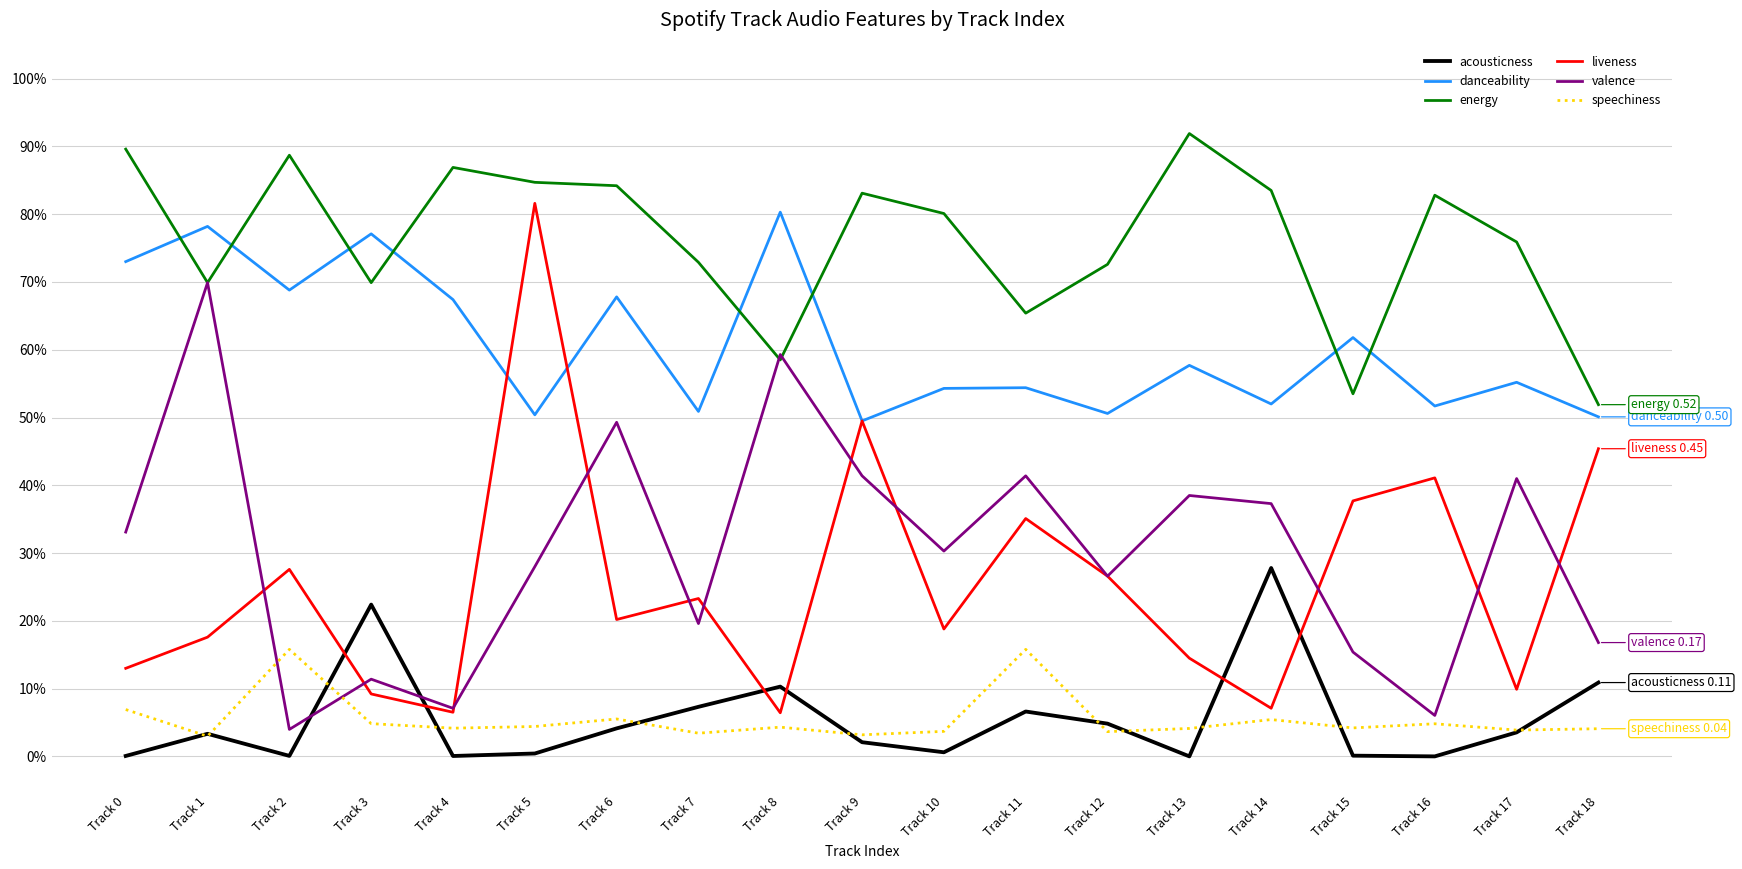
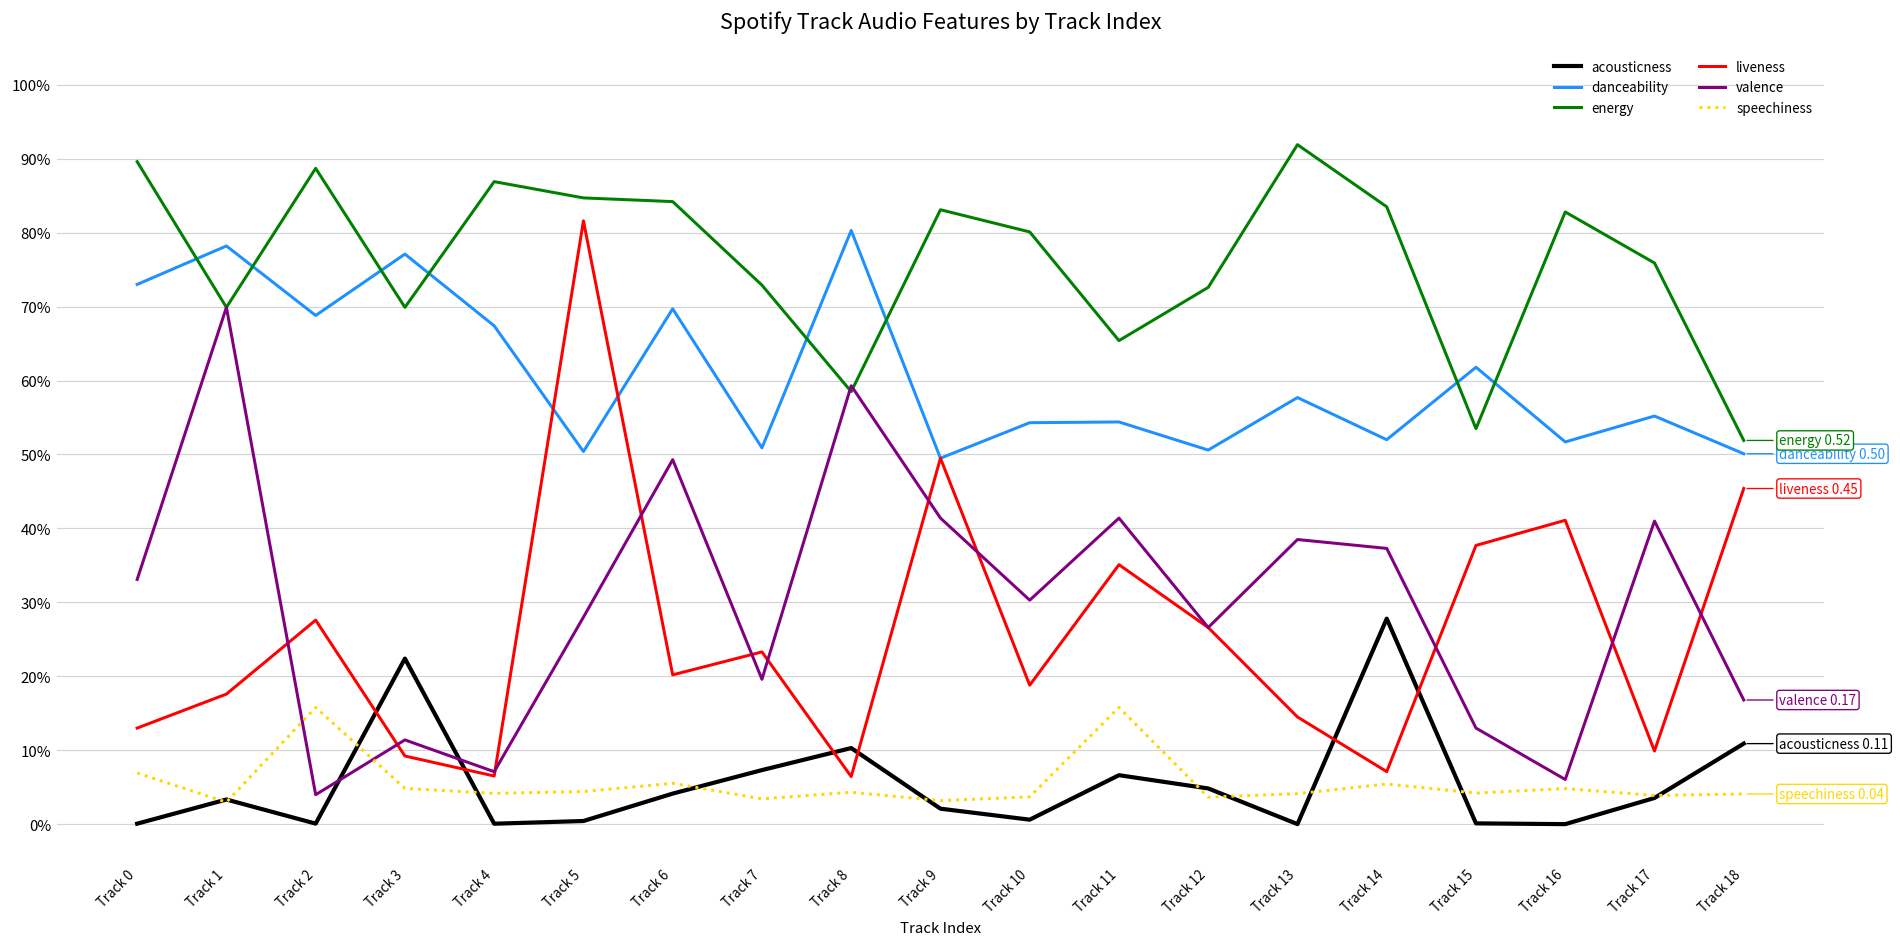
danceability, Track 6: 68% -> 70%
valence, Track 15: 15% -> 13%
